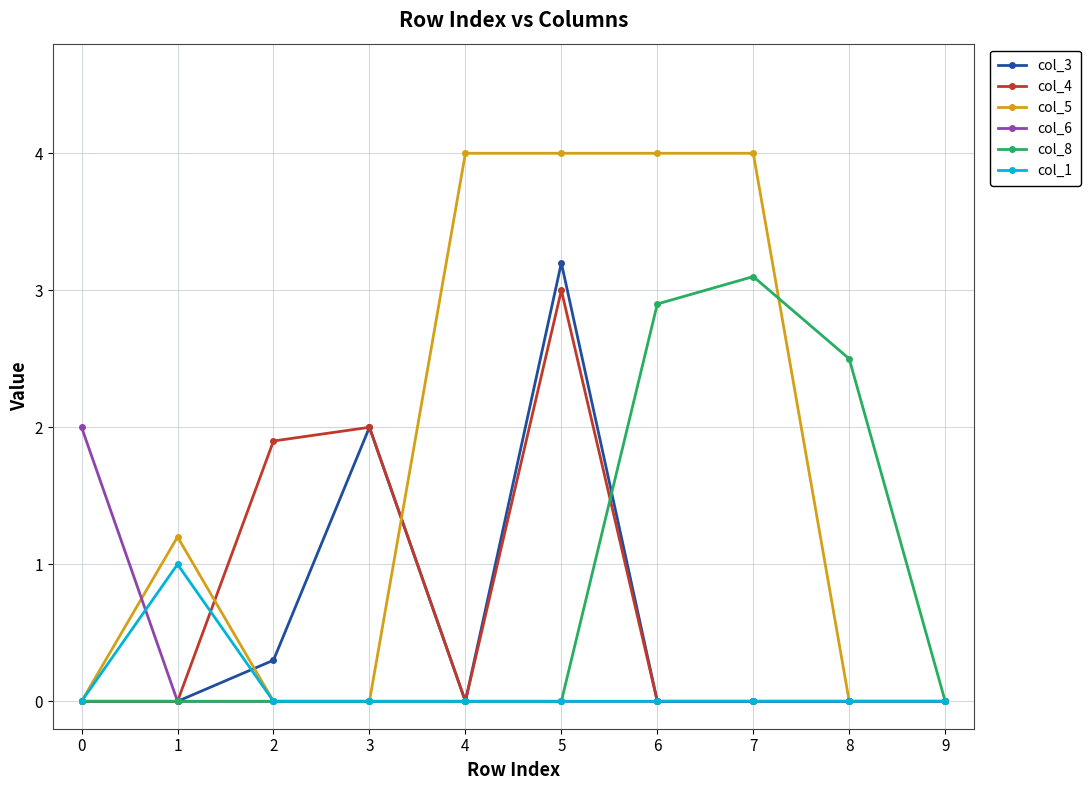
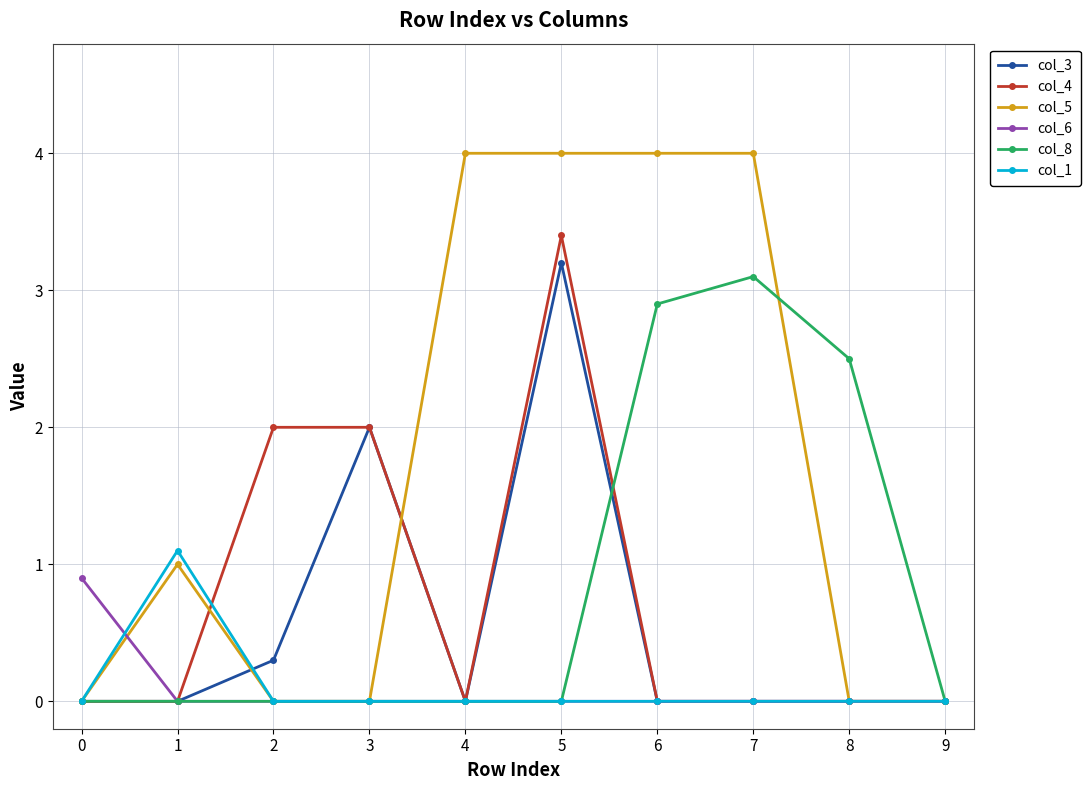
col_6, 0: 2.0 -> 0.9
col_5, 1: 1.2 -> 1.0
col_1, 1: 1.0 -> 1.1
col_4, 2: 1.9 -> 2.0
col_4, 5: 3.0 -> 3.4
